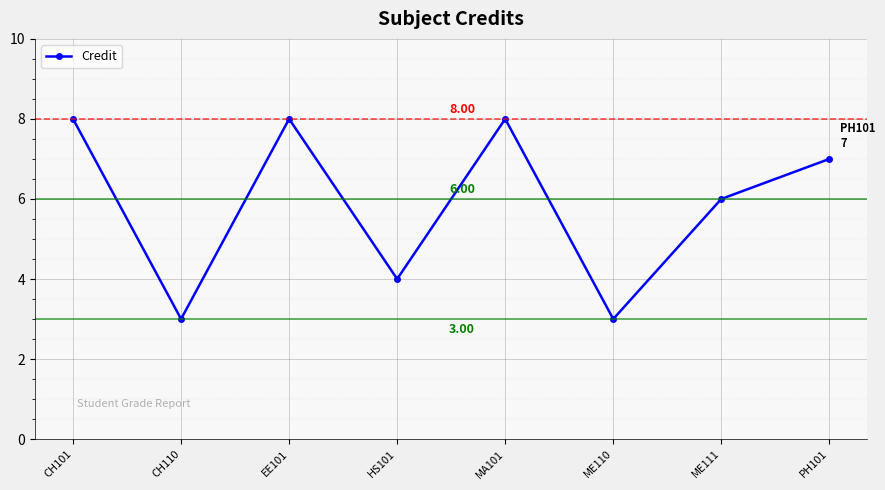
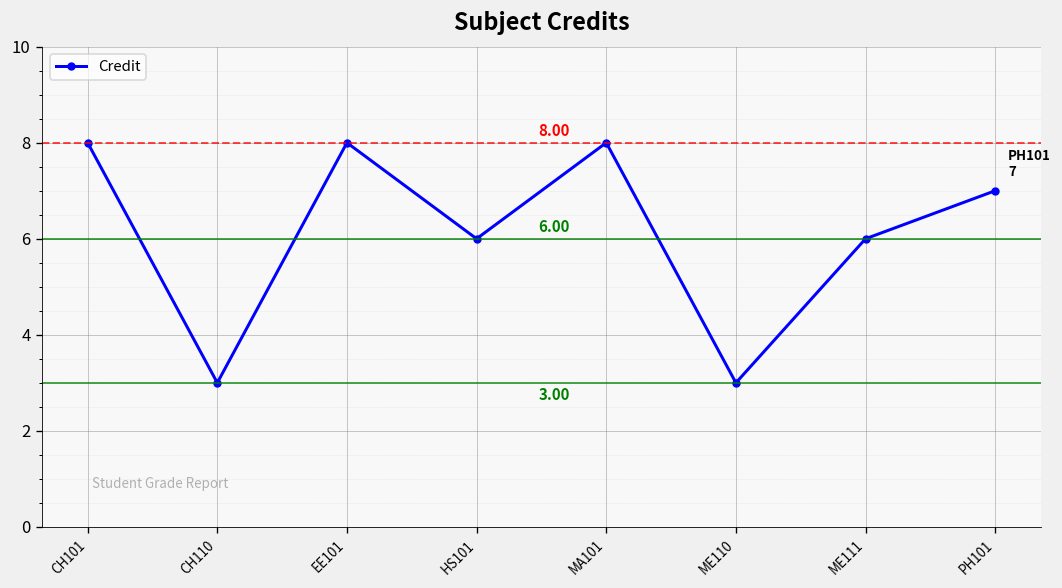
HS101: 4 -> 6
